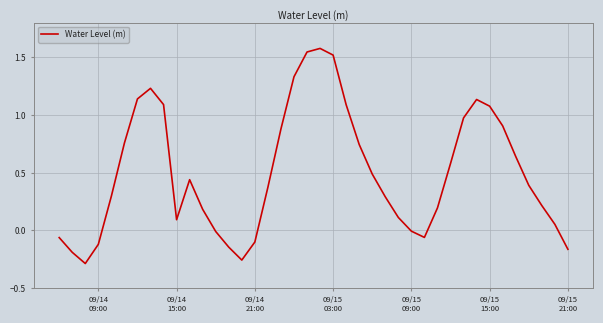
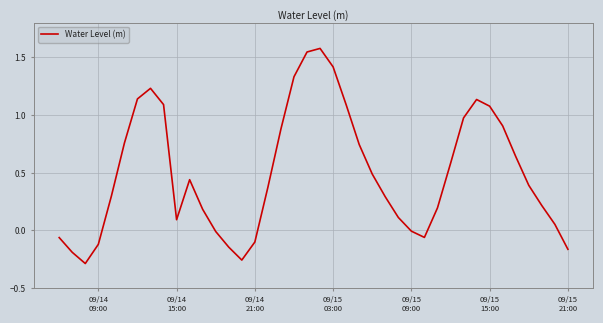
09/15 03:00: 1.52 -> 1.42
